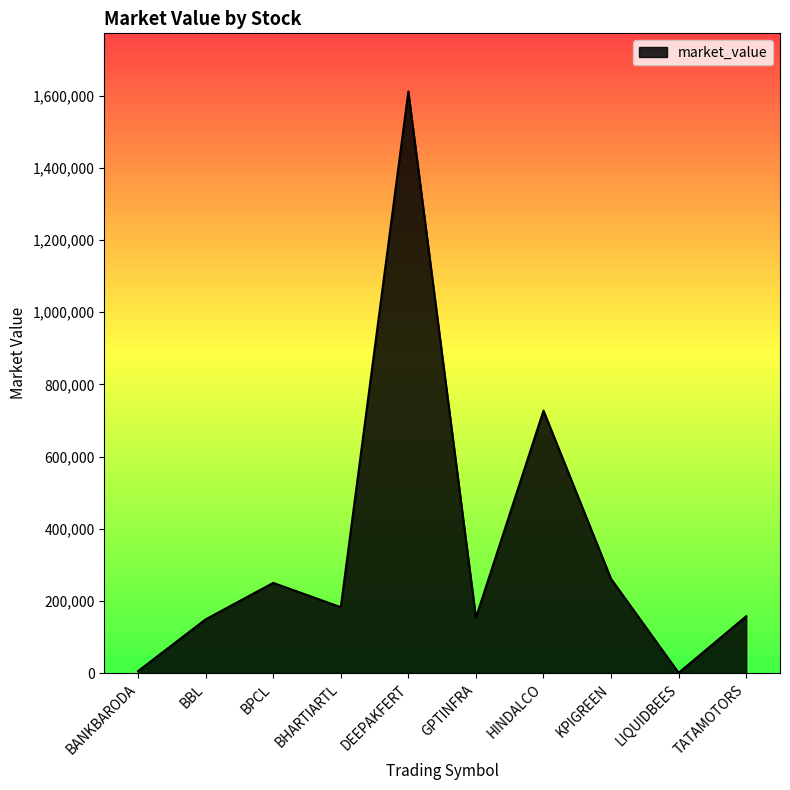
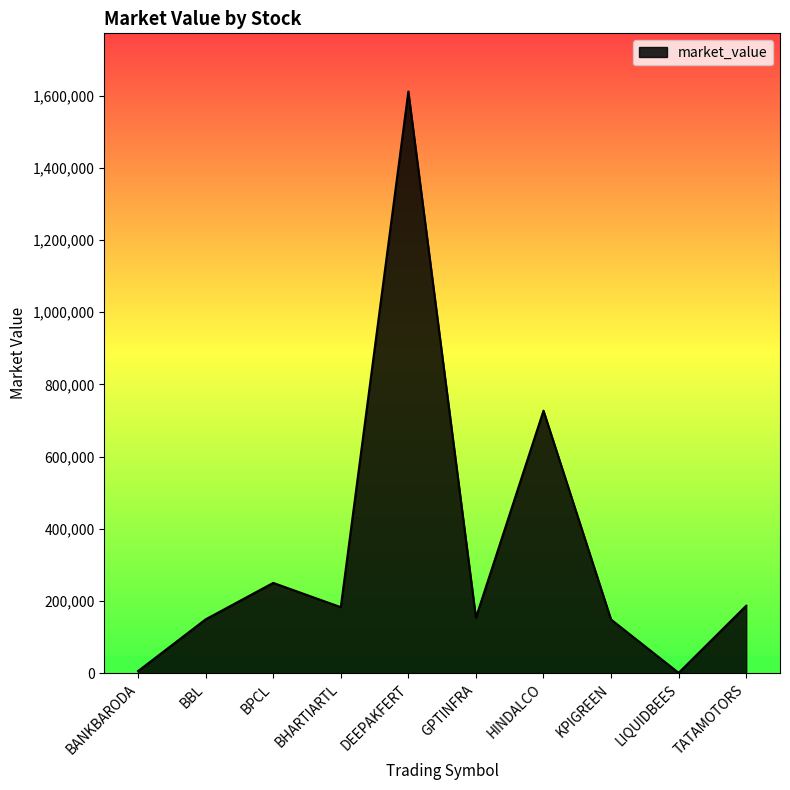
KPIGREEN: 260,000 -> 150,000
TATAMOTORS: 160,000 -> 190,000
